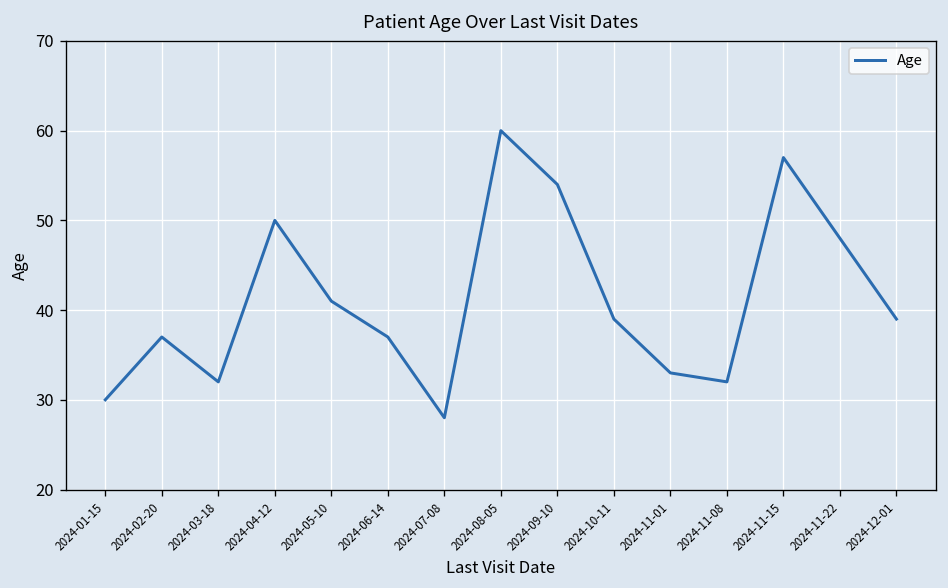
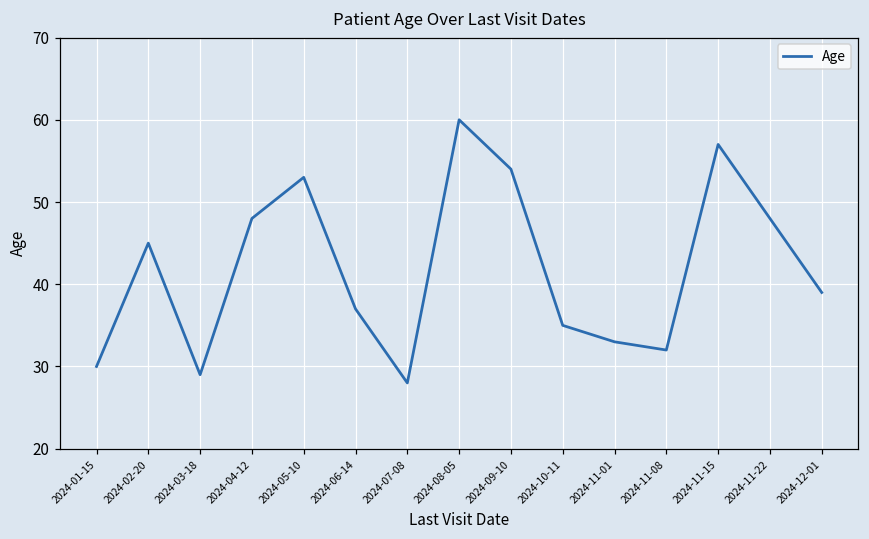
2024-02-20: 37 -> 45
2024-03-18: 32 -> 29
2024-04-12: 50 -> 48
2024-05-10: 41 -> 53
2024-10-11: 39 -> 35
